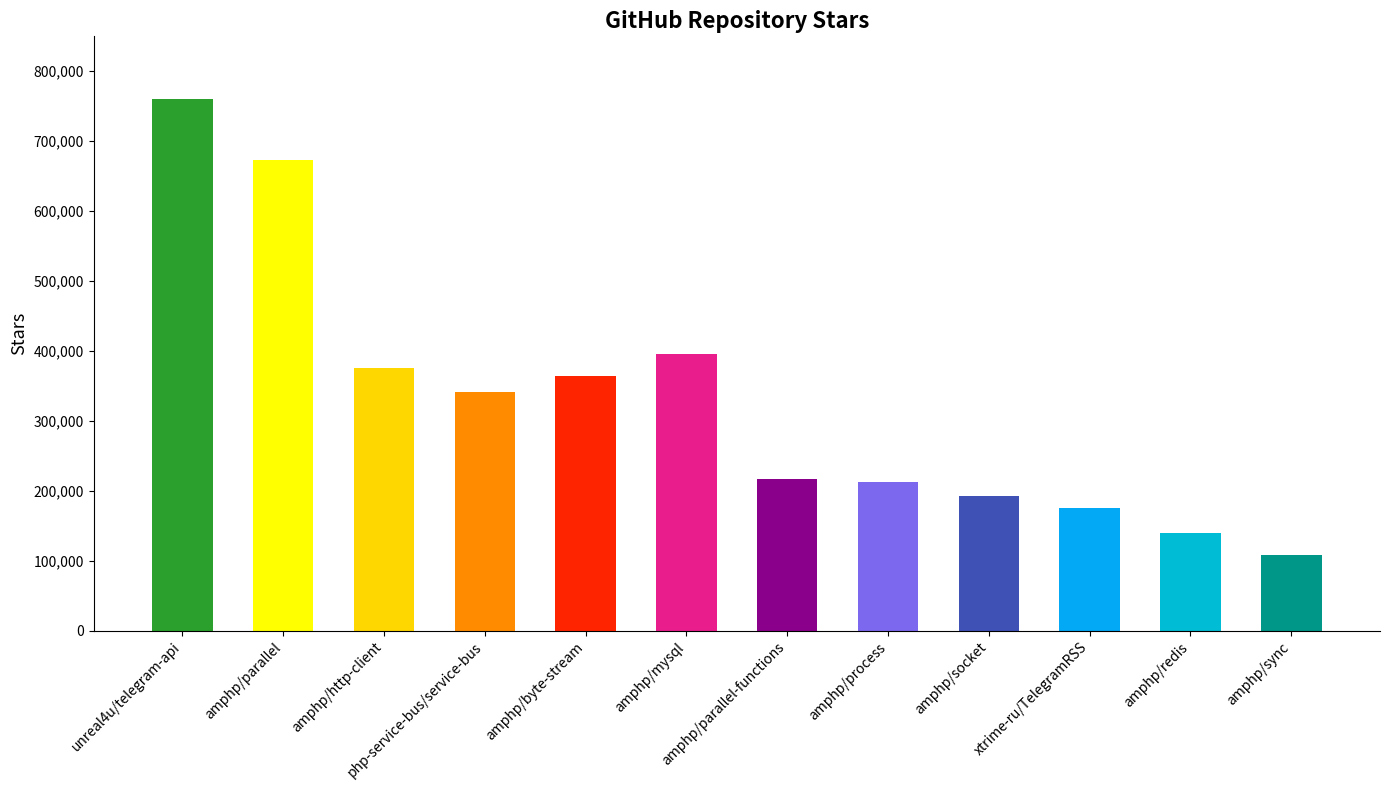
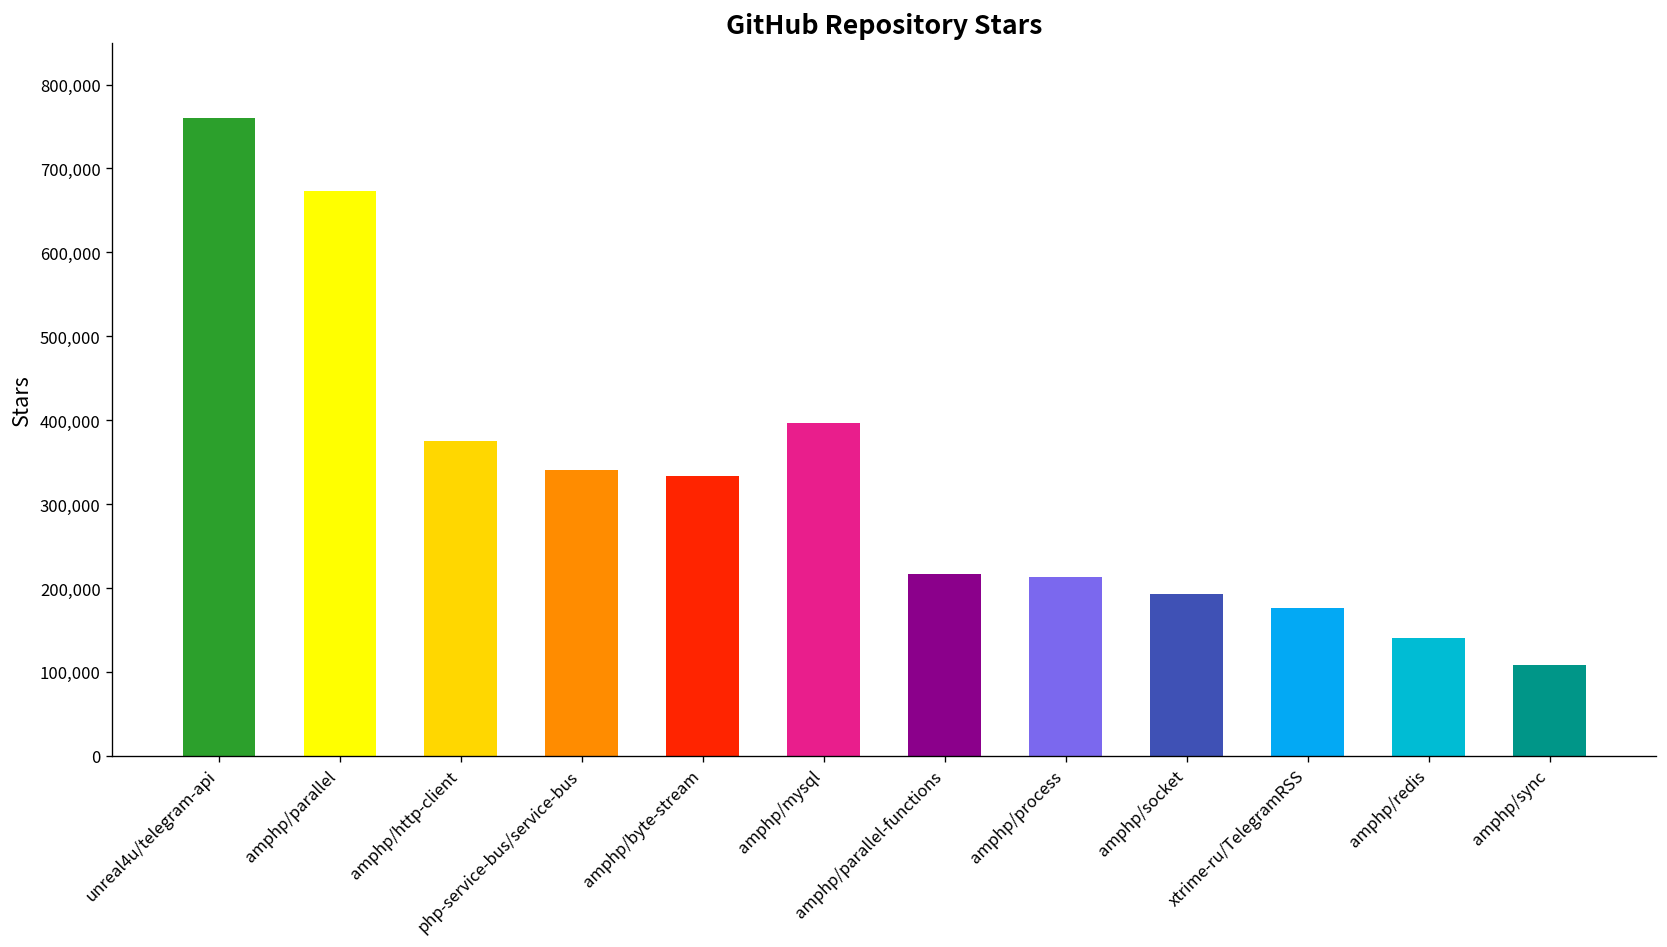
amphp/byte-stream: 360,000 -> 330,000
